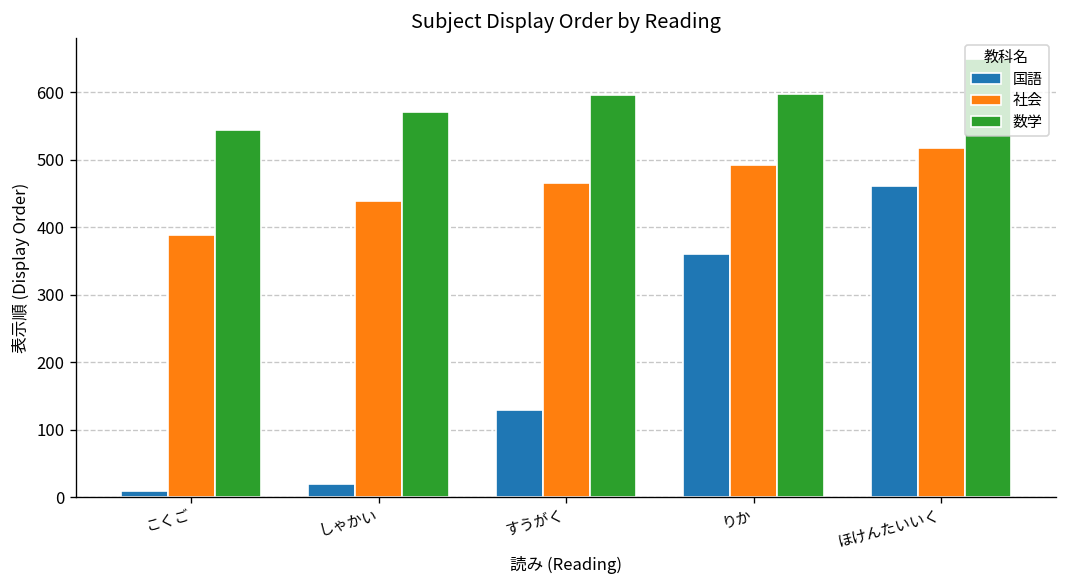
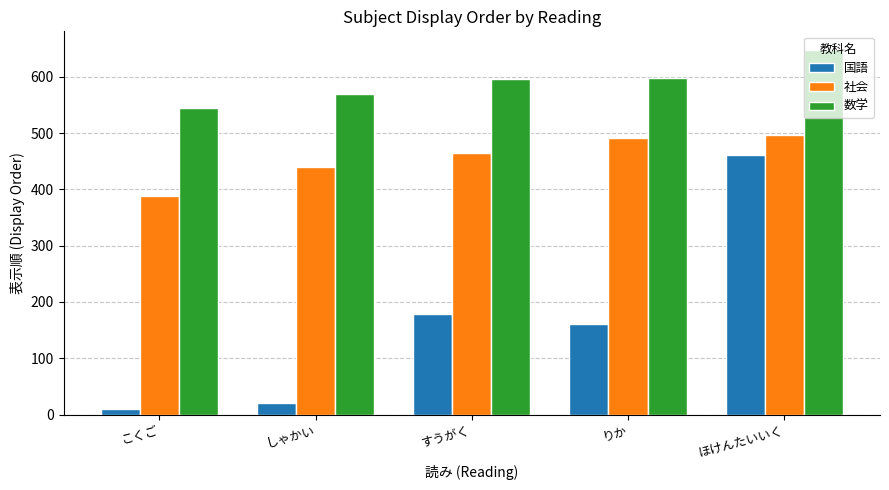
国語, すうがく: 130 -> 180
国語, りか: 360 -> 160
社会, ほけんたいいく: 520 -> 500
